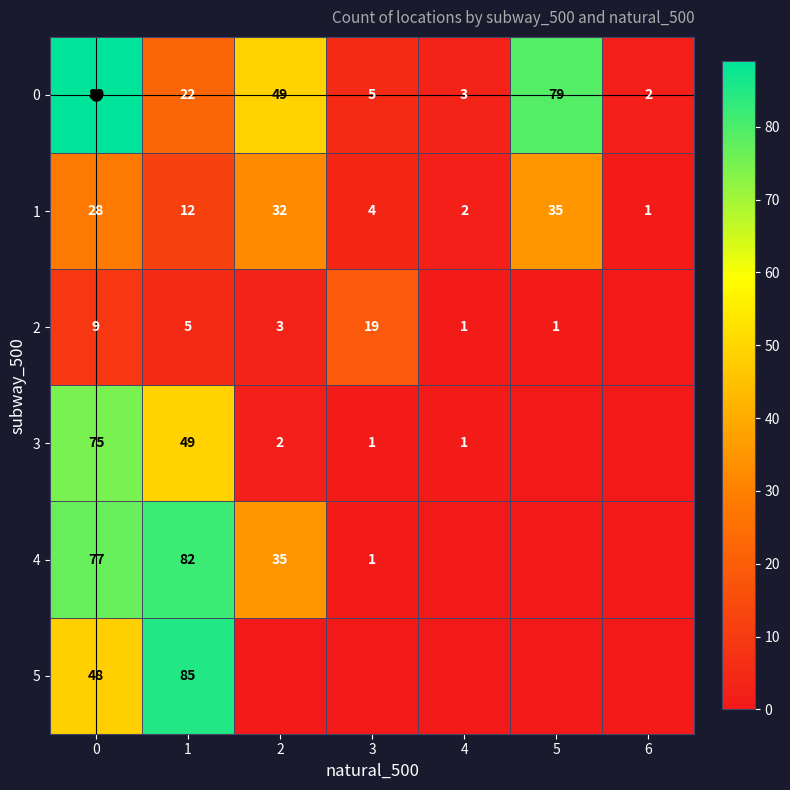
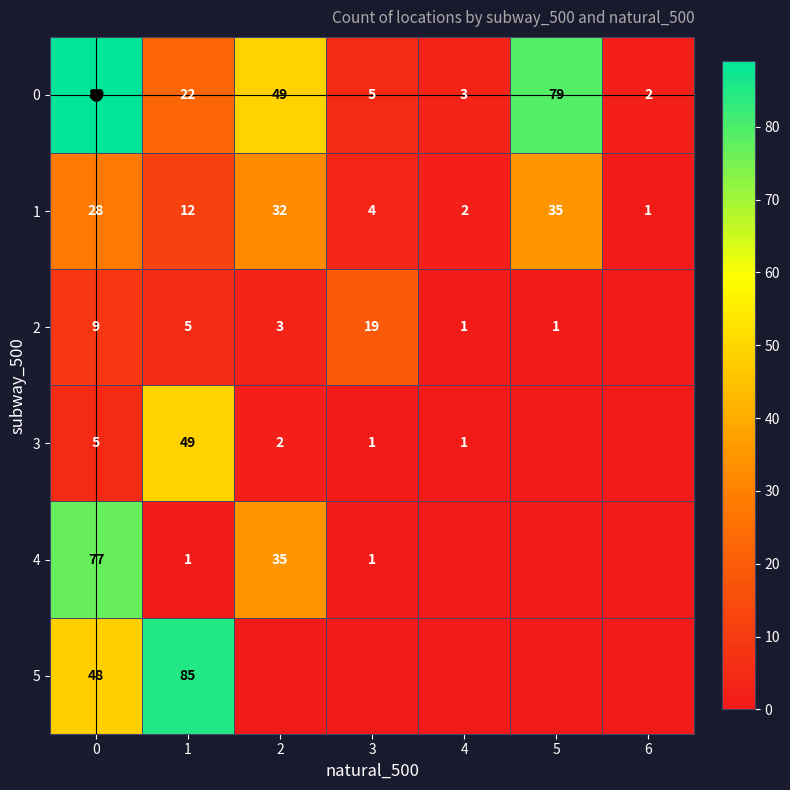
3, 0: 75 -> 5
4, 1: 82 -> 1
